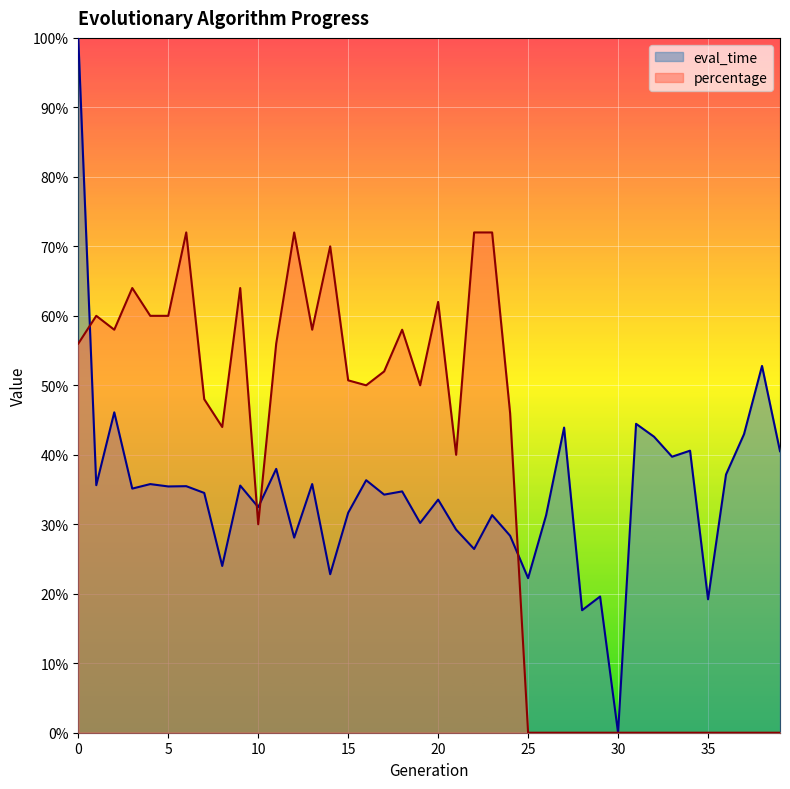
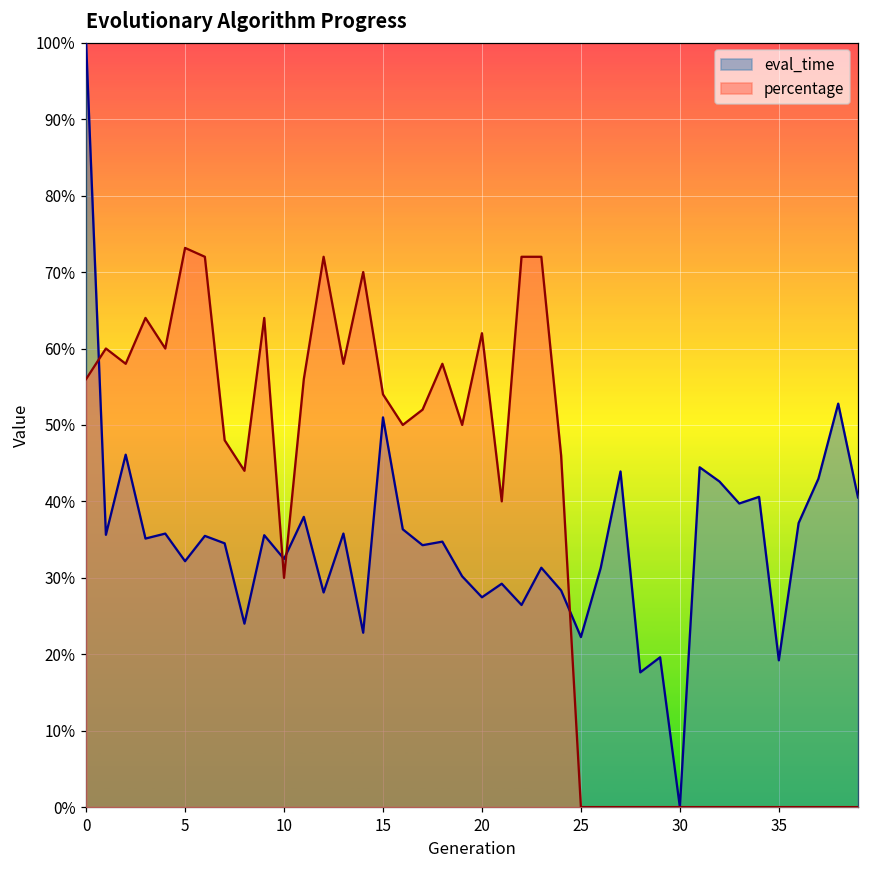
eval_time, 5: 35% -> 32%
percentage, 5: 60% -> 73%
eval_time, 15: 32% -> 51%
percentage, 15: 51% -> 54%
eval_time, 20: 34% -> 27%
